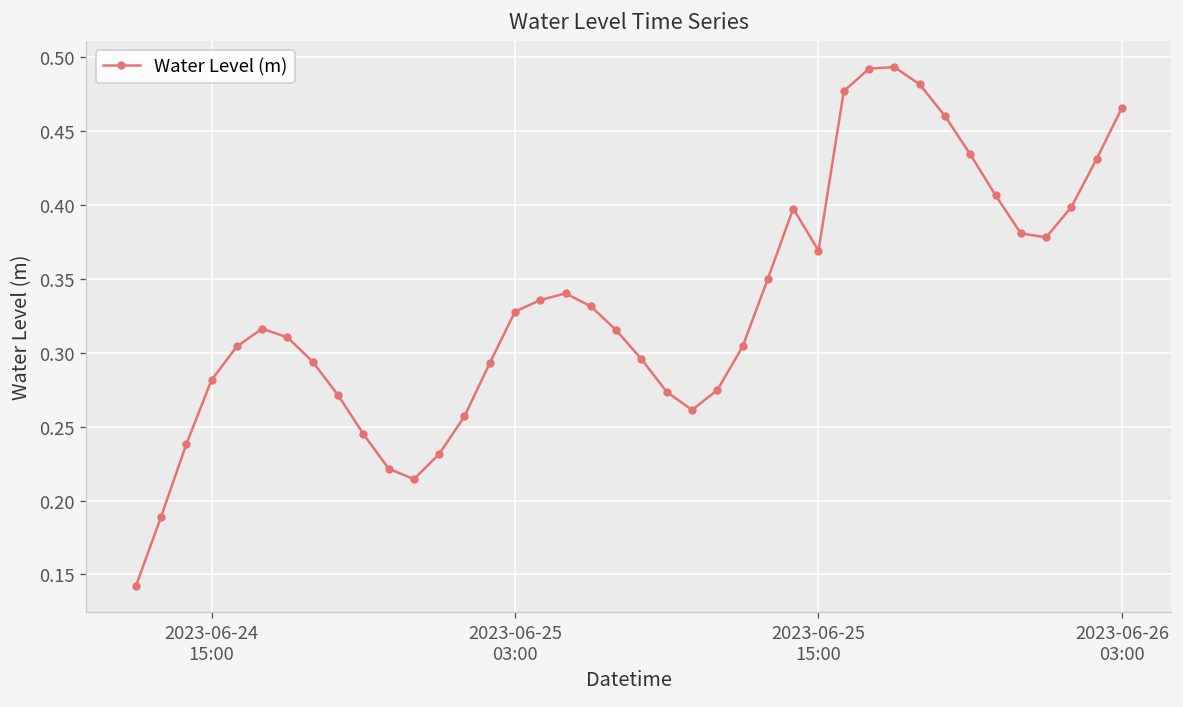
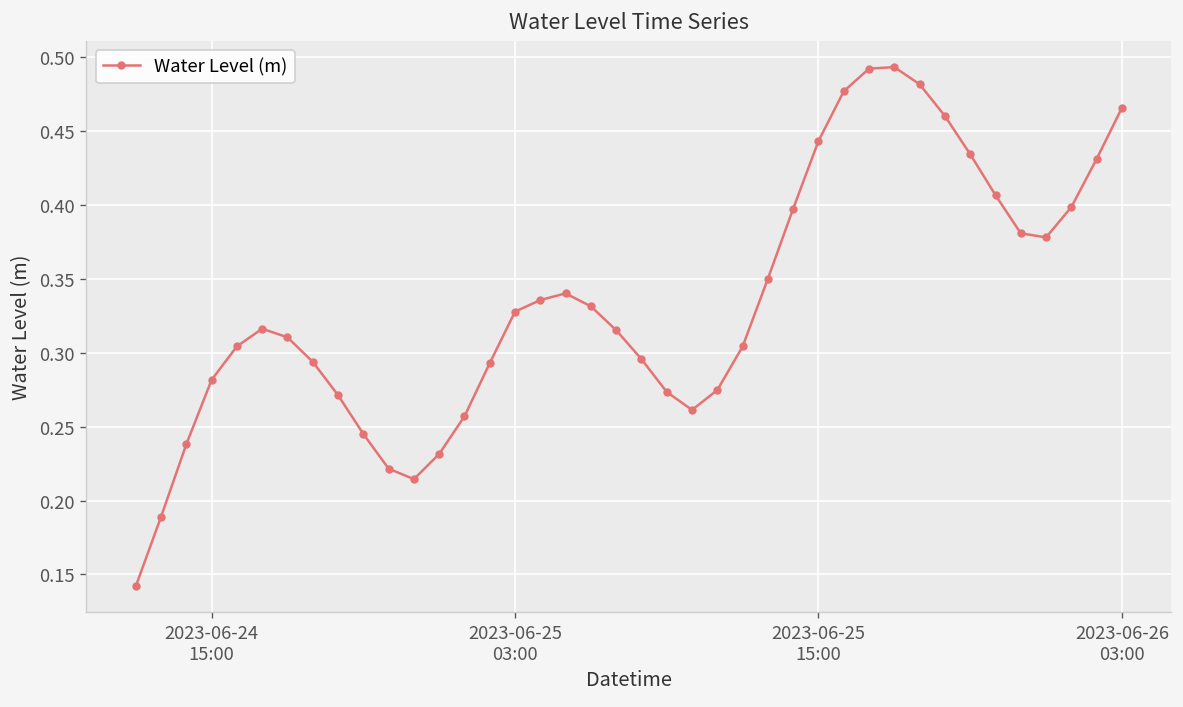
2023-06-25 15:00: 0.369 -> 0.443
